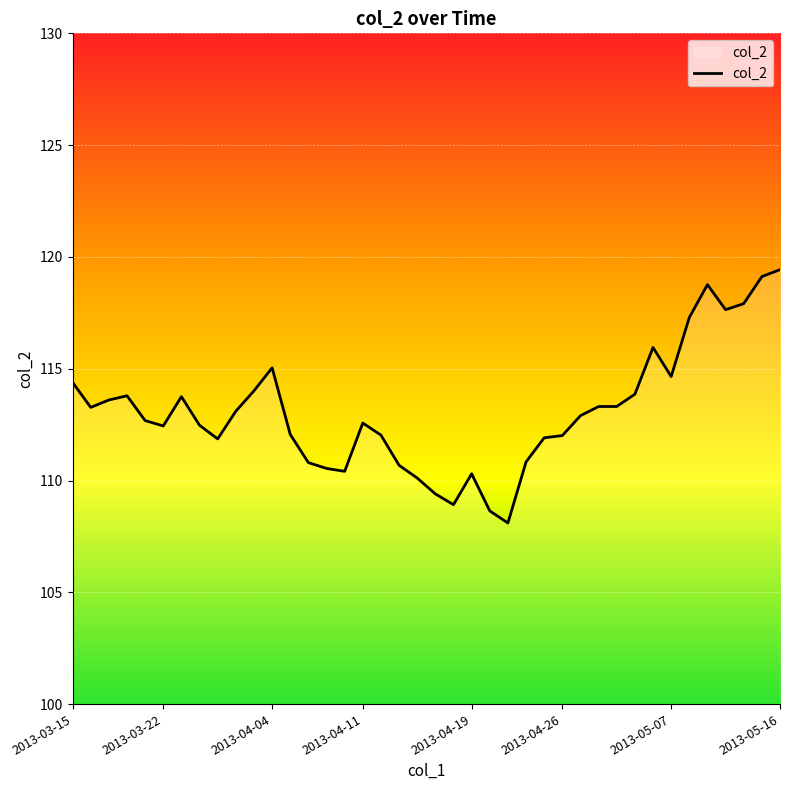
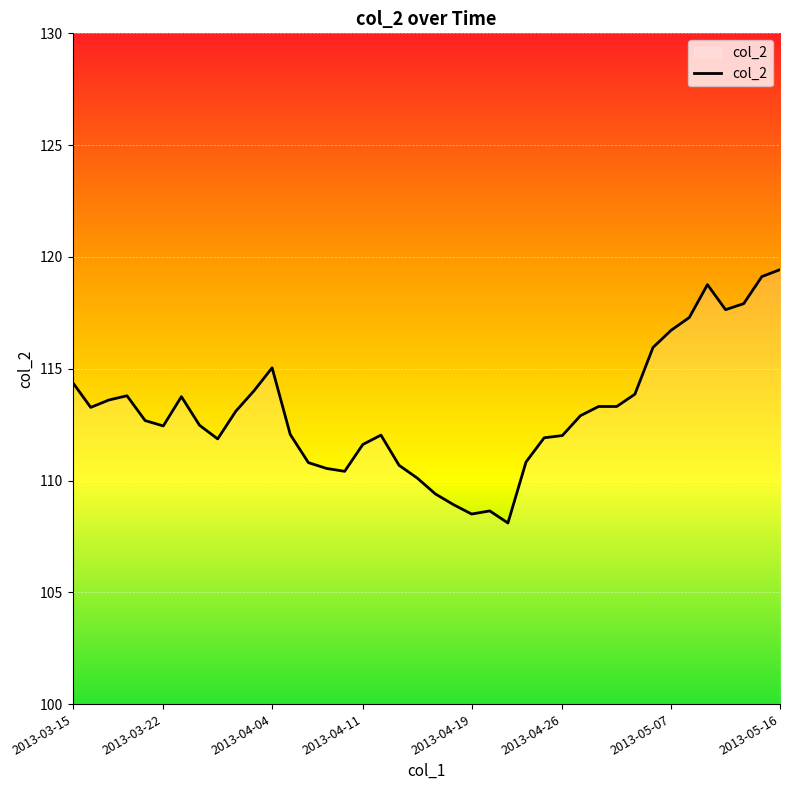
2013-04-11: 112.6 -> 111.6
2013-04-19: 110.3 -> 108.5
2013-05-07: 114.7 -> 116.7
